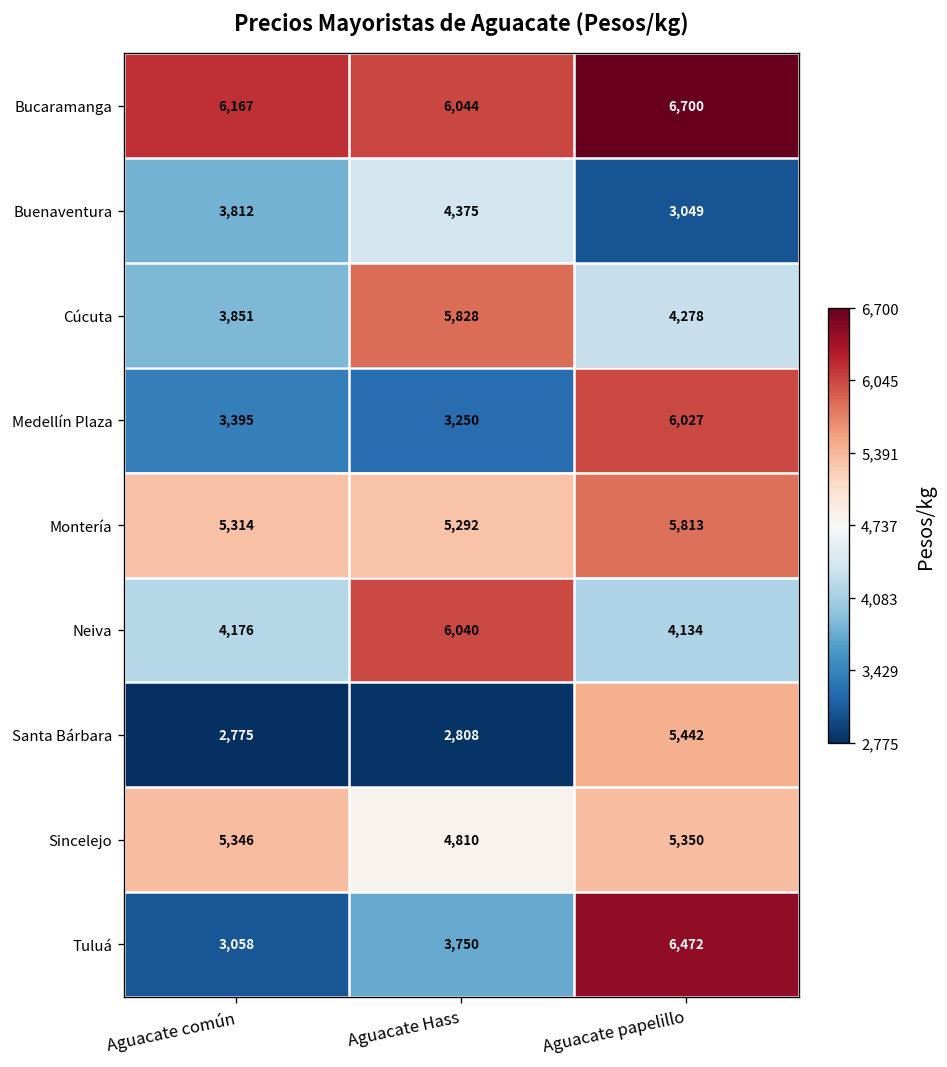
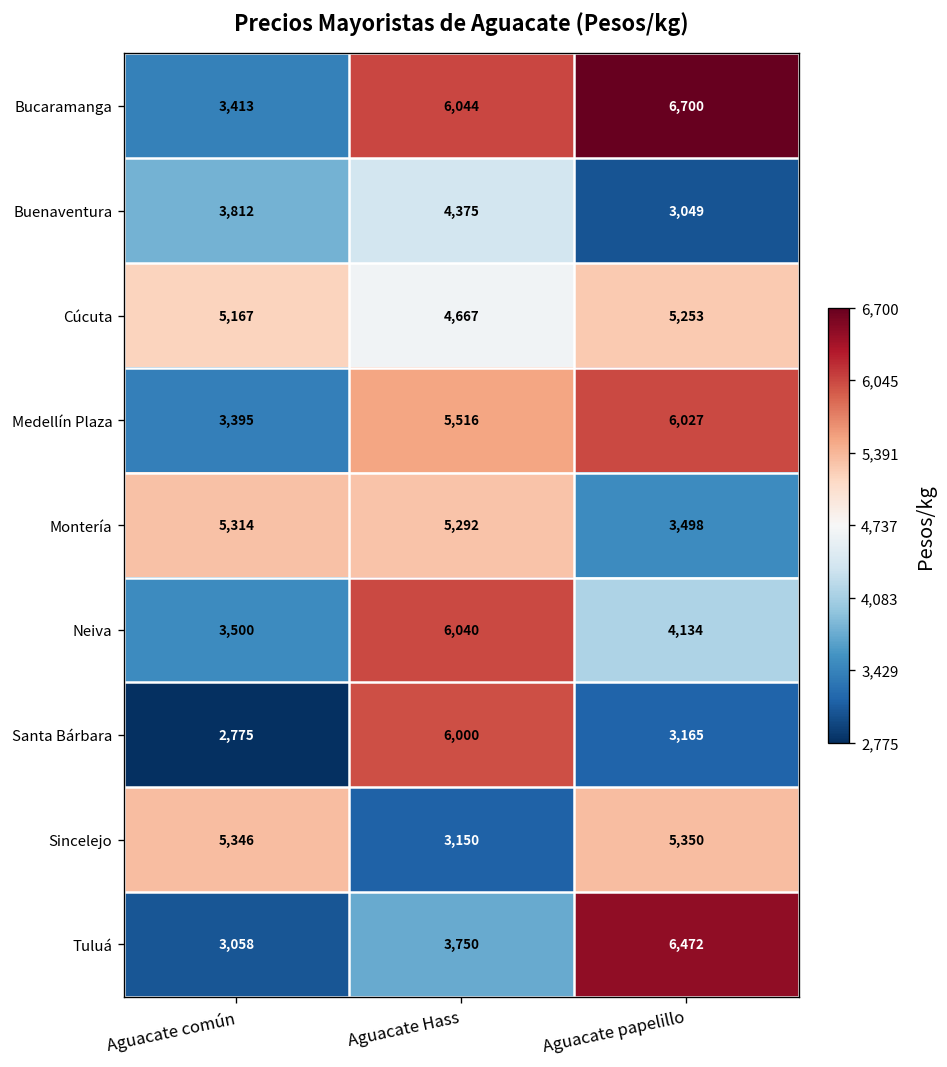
Bucaramanga, Aguacate común: 6,167 -> 3,413
Cúcuta, Aguacate común: 3,851 -> 5,167
Cúcuta, Aguacate Hass: 5,828 -> 4,667
Cúcuta, Aguacate papelillo: 4,278 -> 5,253
Medellín Plaza, Aguacate Hass: 3,250 -> 5,516
Montería, Aguacate papelillo: 5,813 -> 3,498
Neiva, Aguacate común: 4,176 -> 3,500
Santa Bárbara, Aguacate Hass: 2,808 -> 6,000
Santa Bárbara, Aguacate papelillo: 5,442 -> 3,165
Sincelejo, Aguacate Hass: 4,810 -> 3,150
